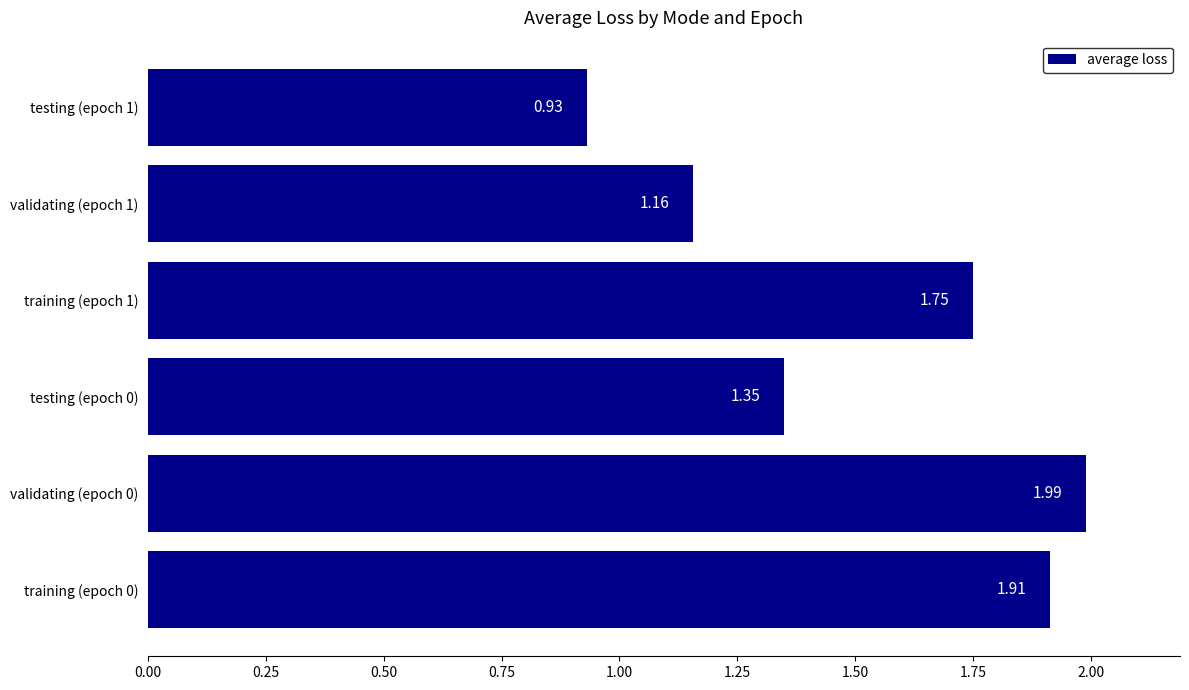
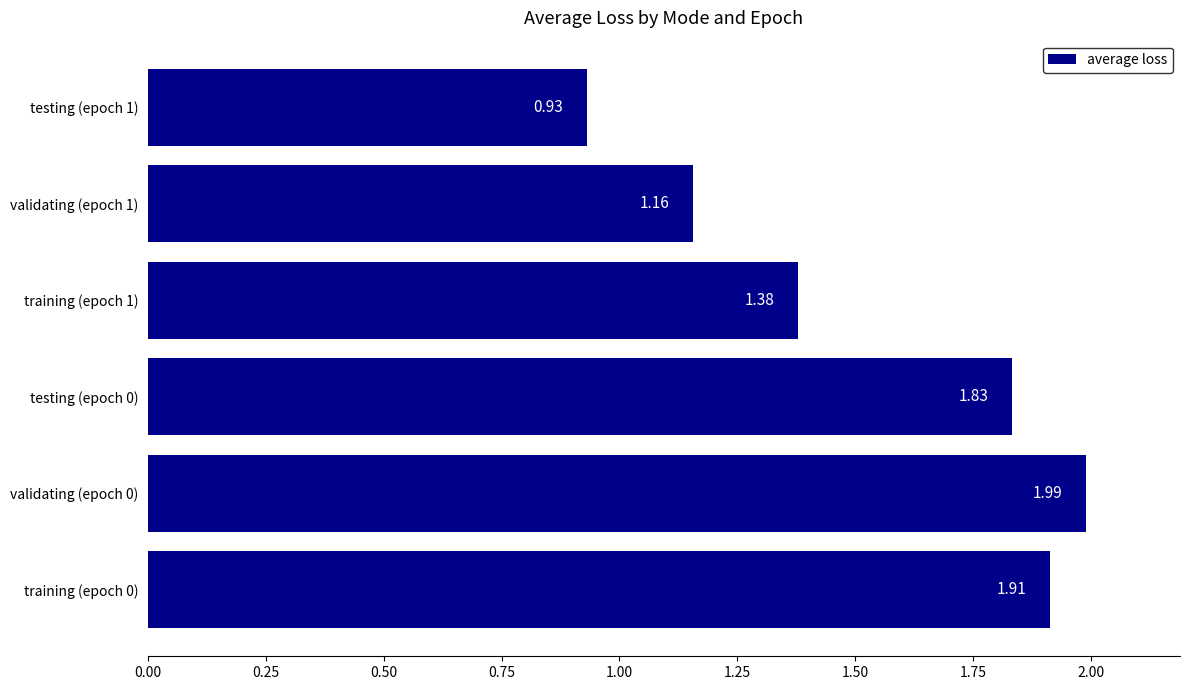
training (epoch 1): 1.75 -> 1.38
testing (epoch 0): 1.35 -> 1.83
